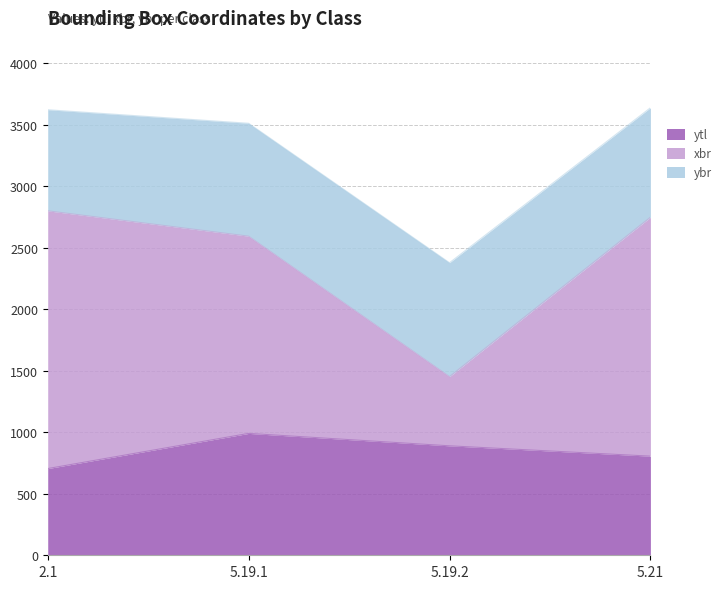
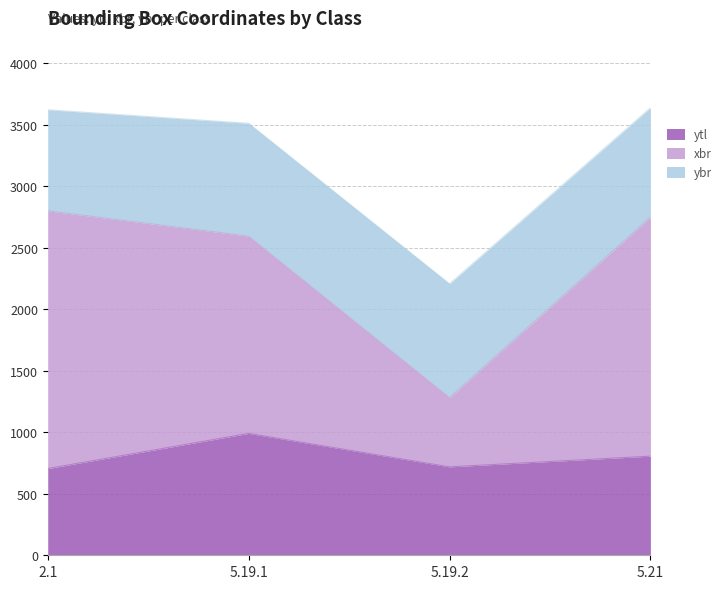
ytl, 5.19.2: 890 -> 720
